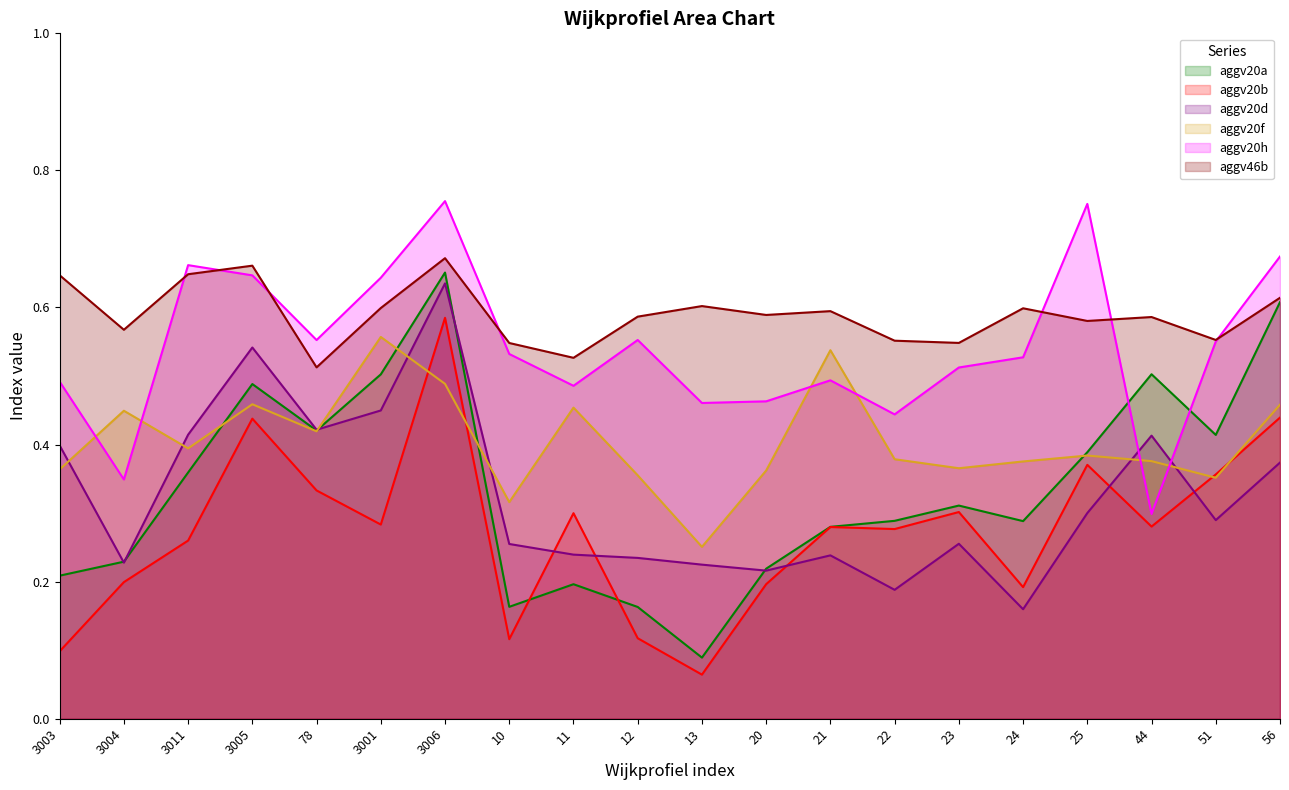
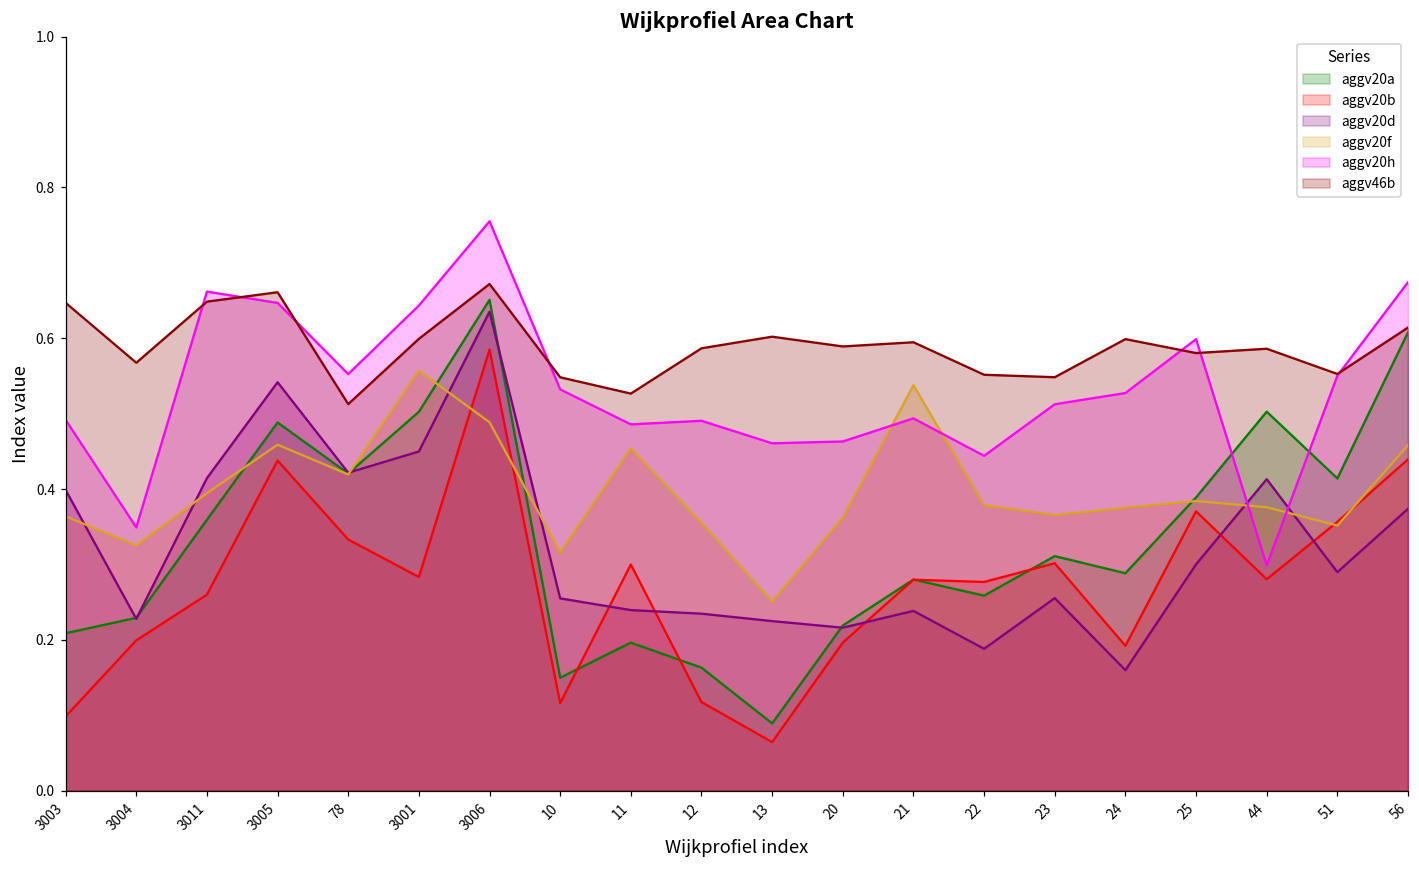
aggv20f, 3004: 0.45 -> 0.33
aggv20a, 10: 0.16 -> 0.15
aggv20h, 12: 0.55 -> 0.49
aggv20a, 22: 0.29 -> 0.26
aggv20h, 25: 0.75 -> 0.60
